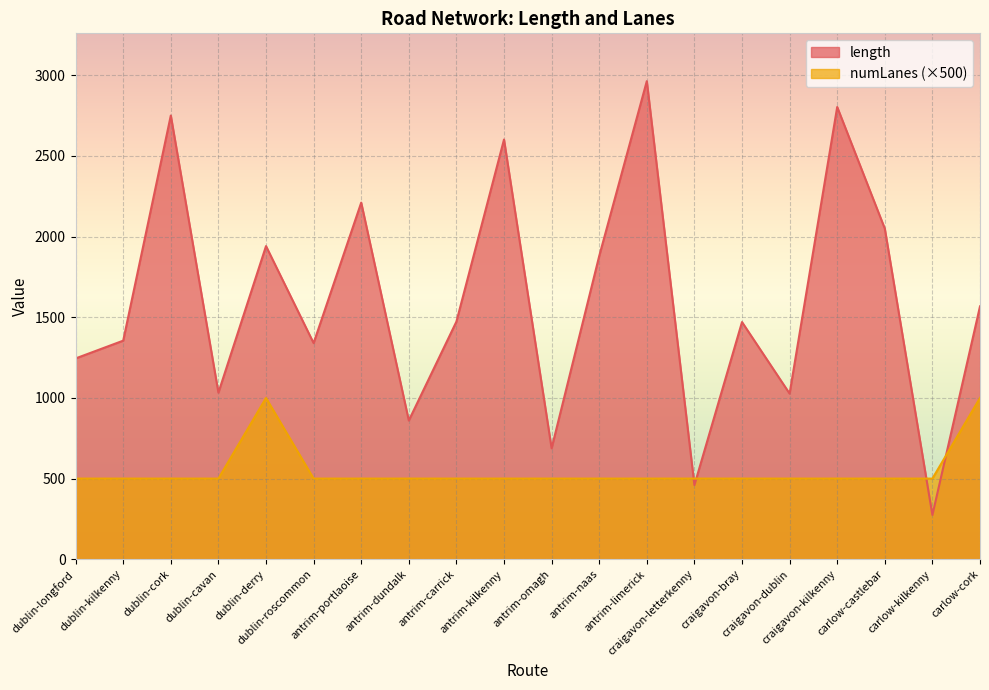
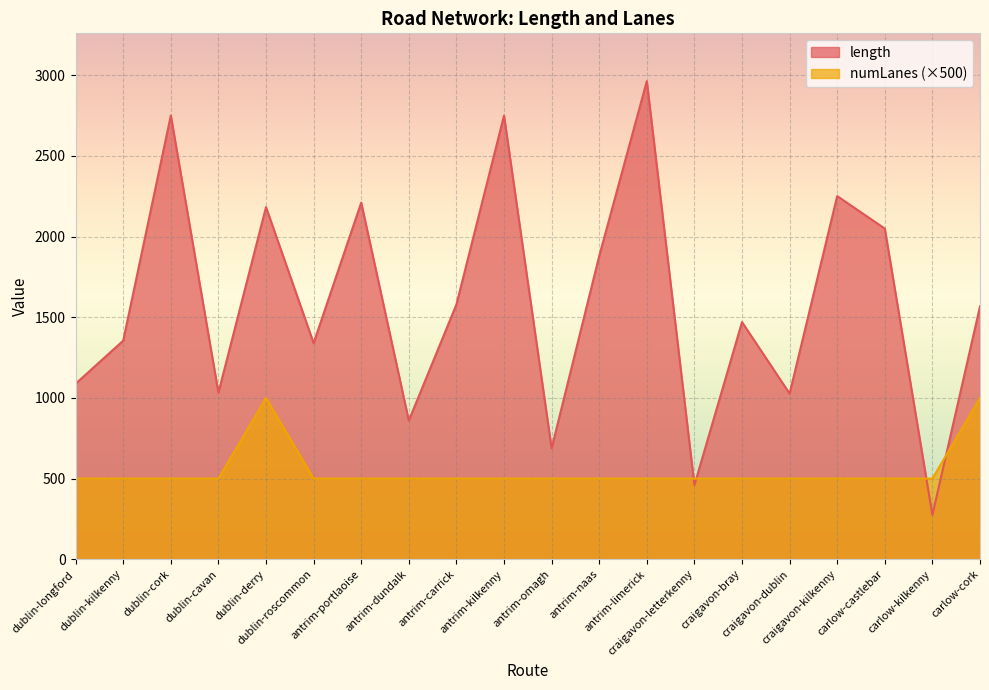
length, dublin-longford: 1240 -> 1090
length, dublin-derry: 1940 -> 2180
length, antrim-carrick: 1470 -> 1580
length, antrim-kilkenny: 2600 -> 2750
length, craigavon-kilkenny: 2800 -> 2250
